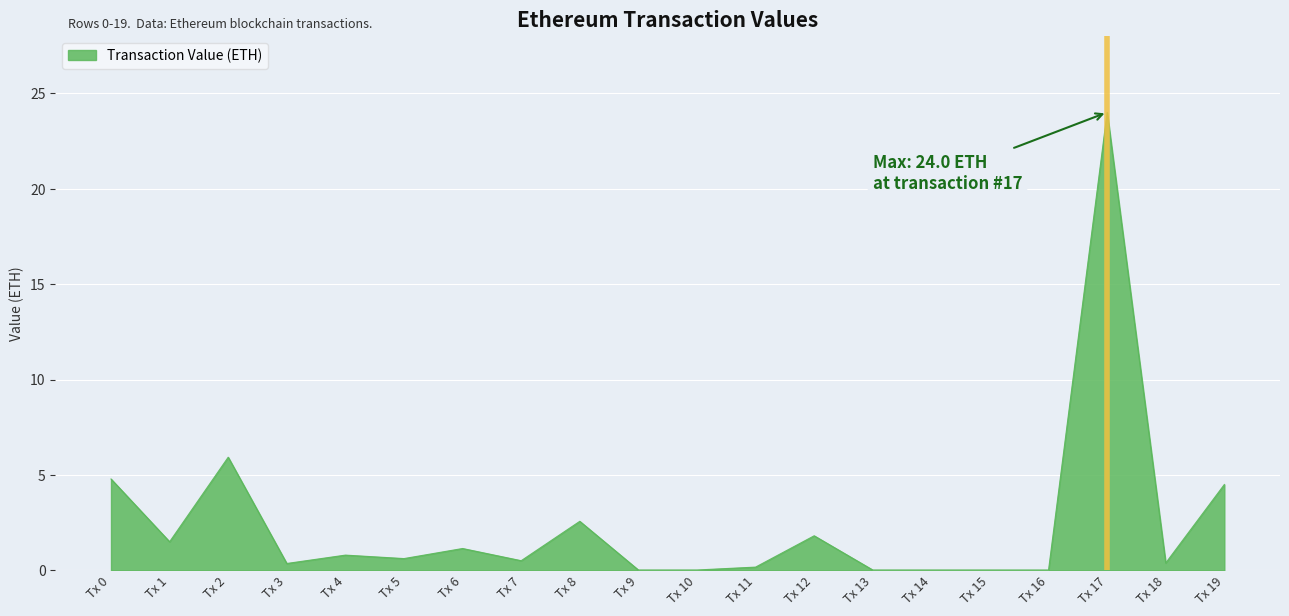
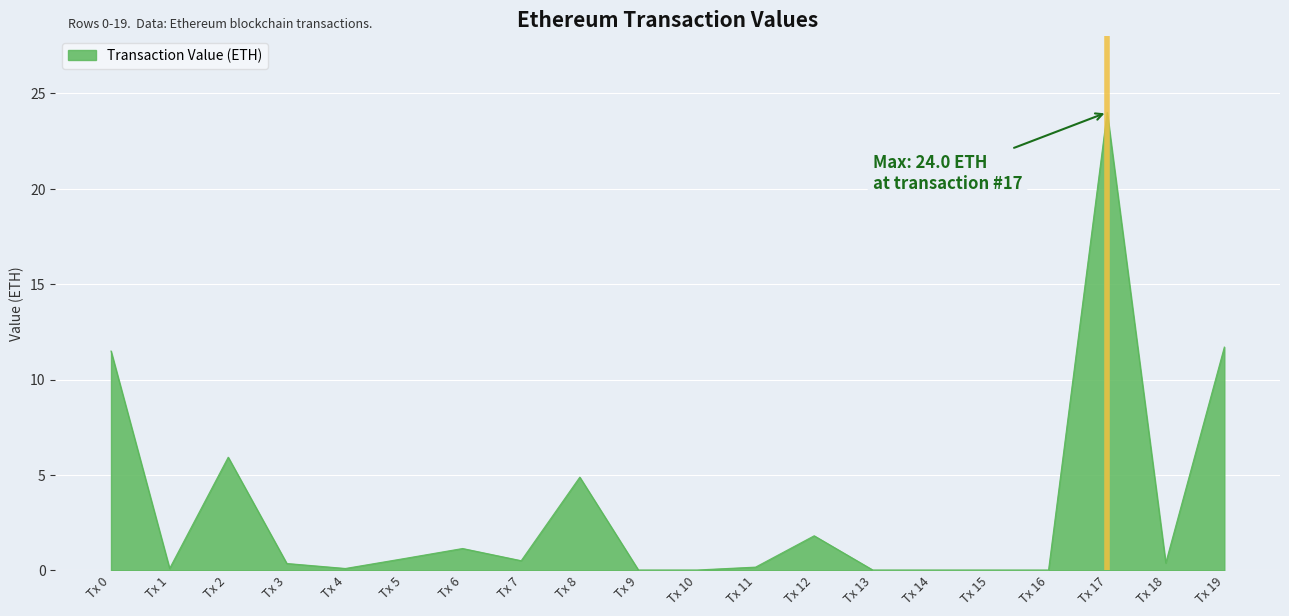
Tx 0: 4.8 -> 11.5
Tx 1: 1.5 -> 0.1
Tx 4: 0.8 -> 0.1
Tx 8: 2.6 -> 4.9
Tx 19: 4.5 -> 11.7
